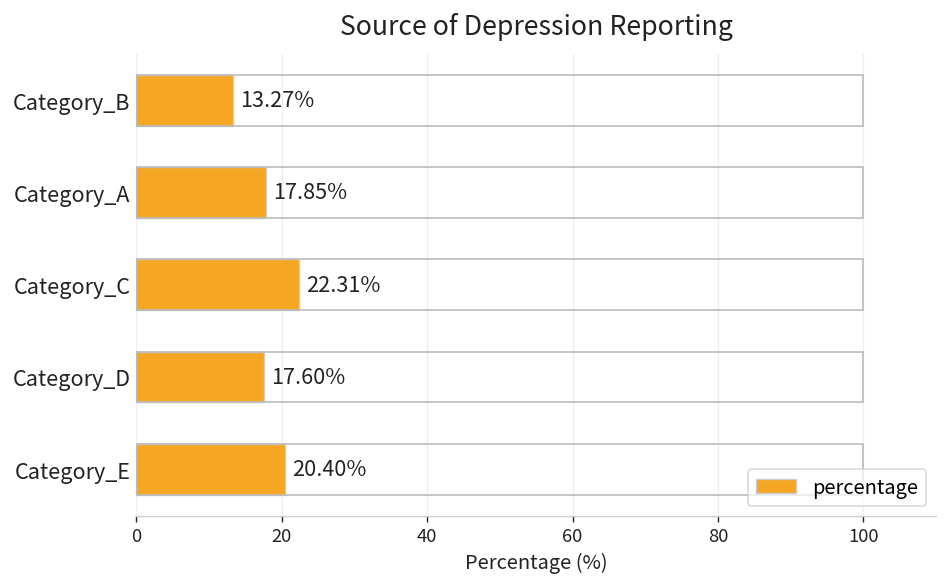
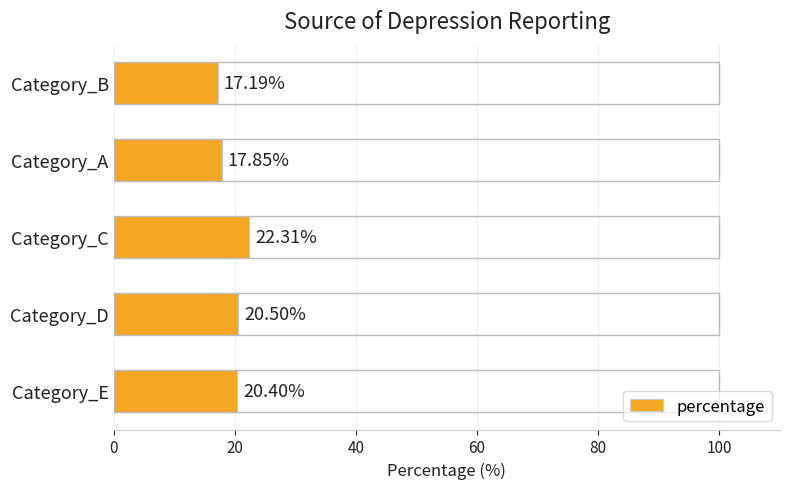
Category_B: 13.27% -> 17.19%
Category_D: 17.60% -> 20.50%
